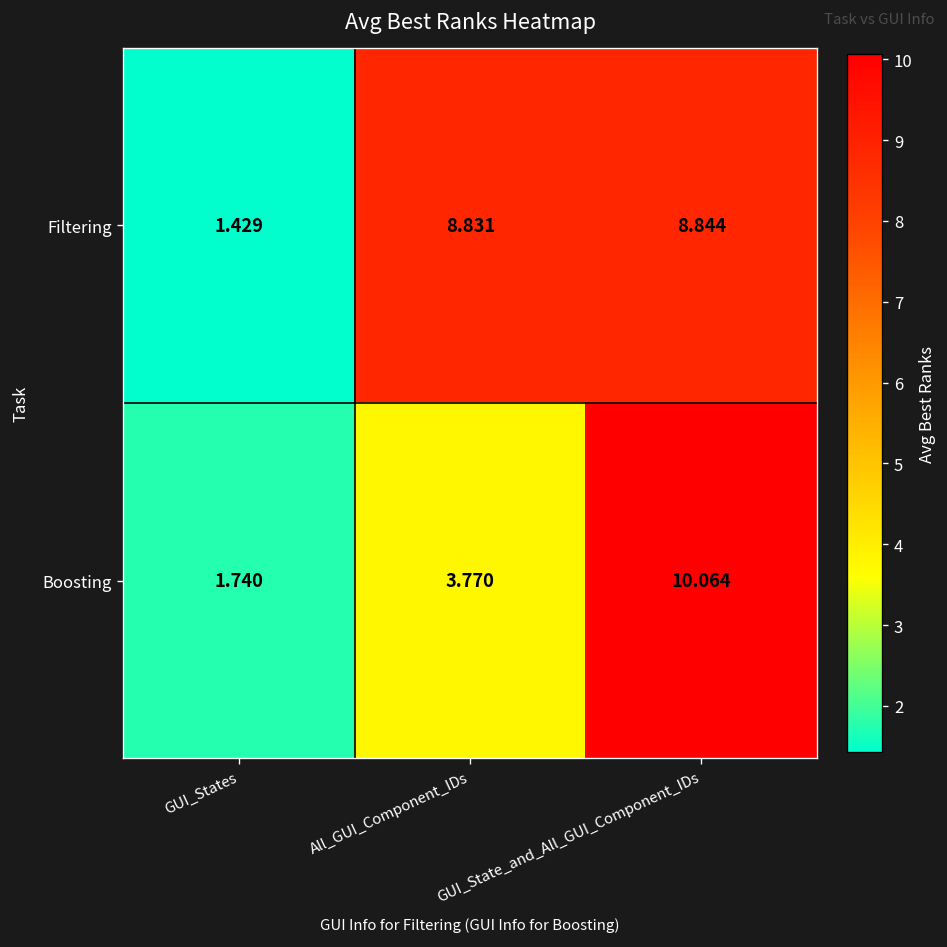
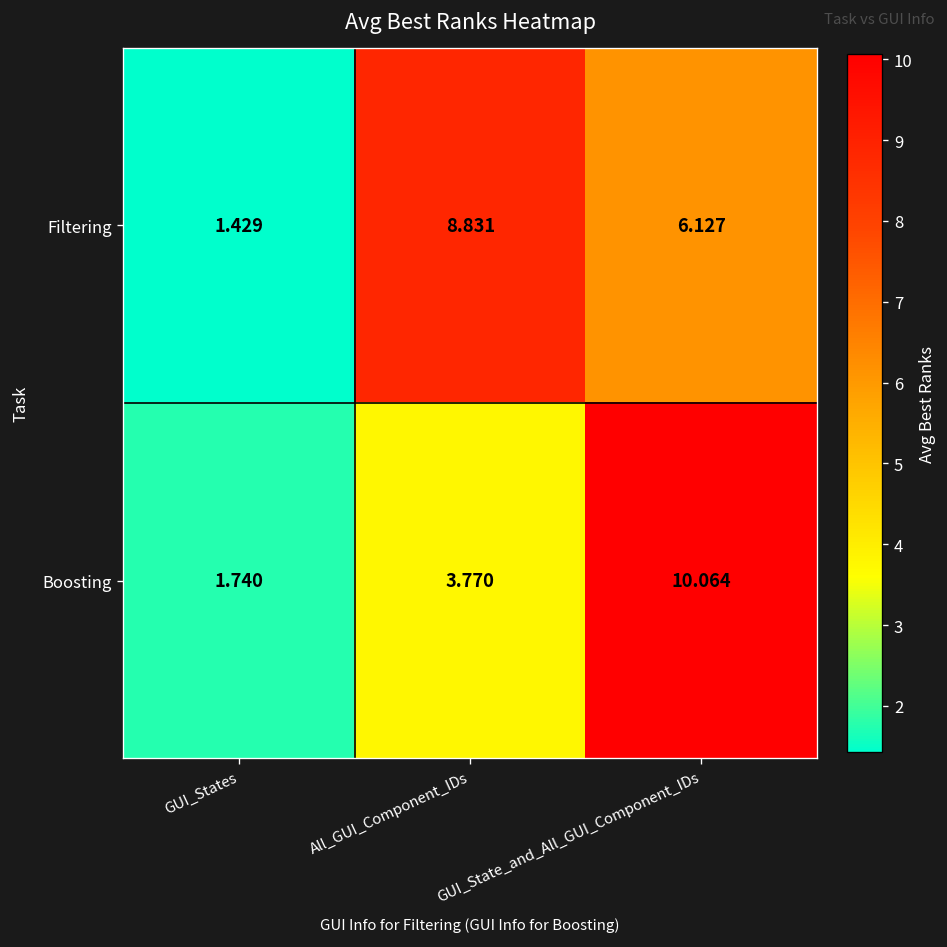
Filtering, GUI_State_and_All_GUI_Component_IDs: 8.844 -> 6.127
